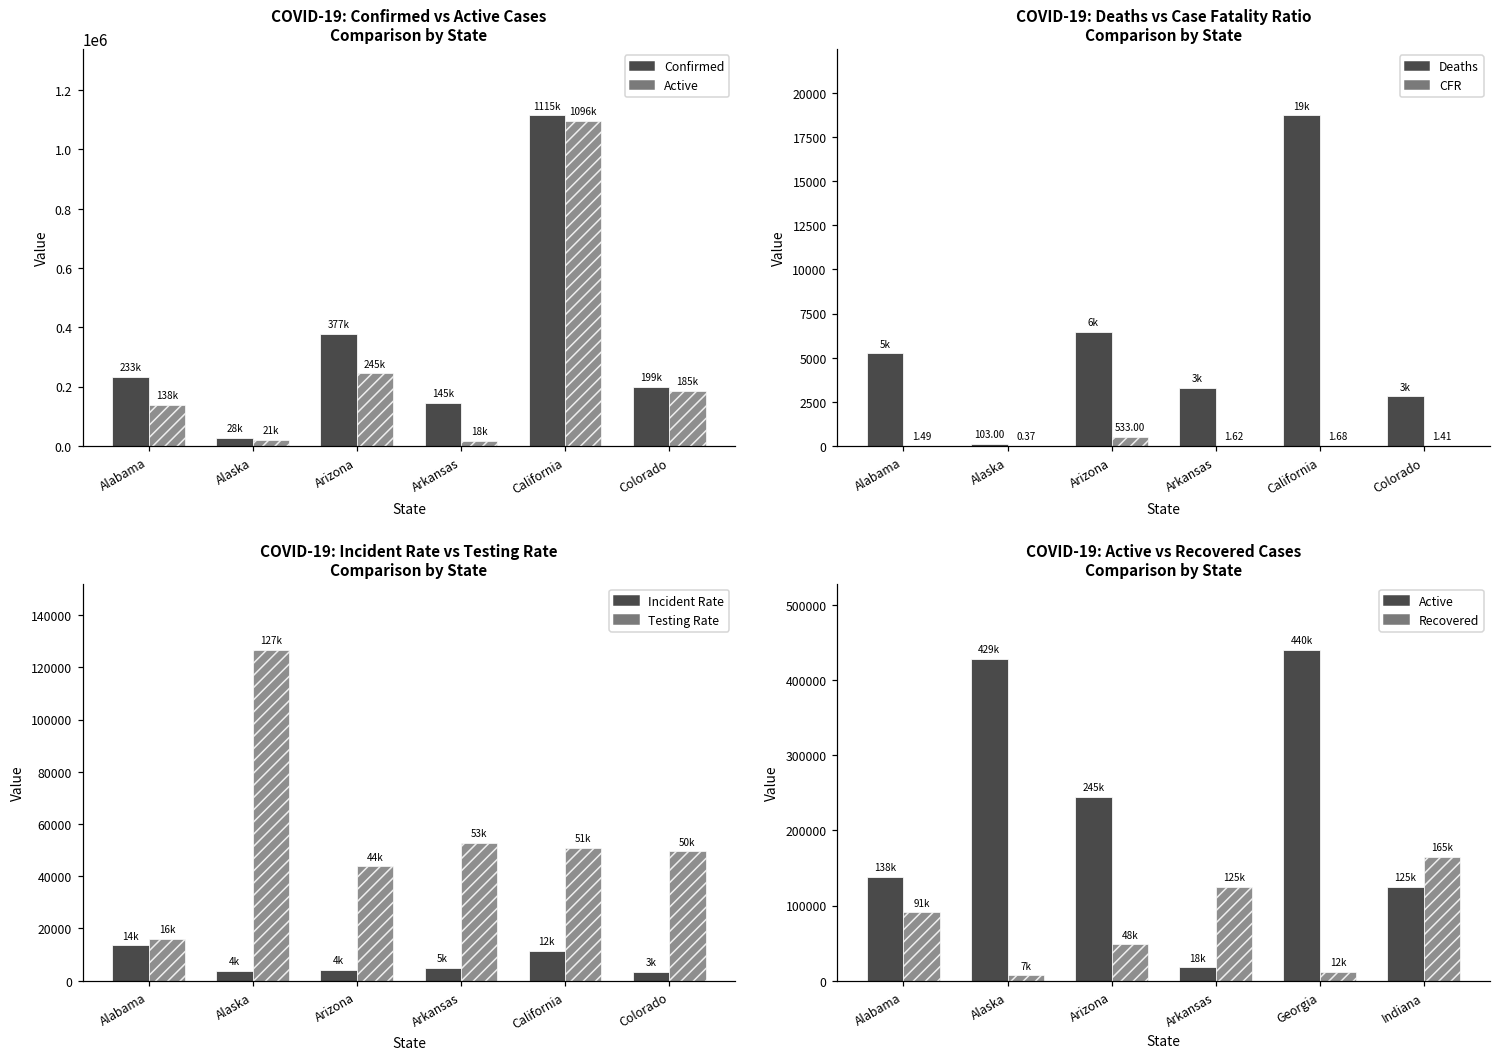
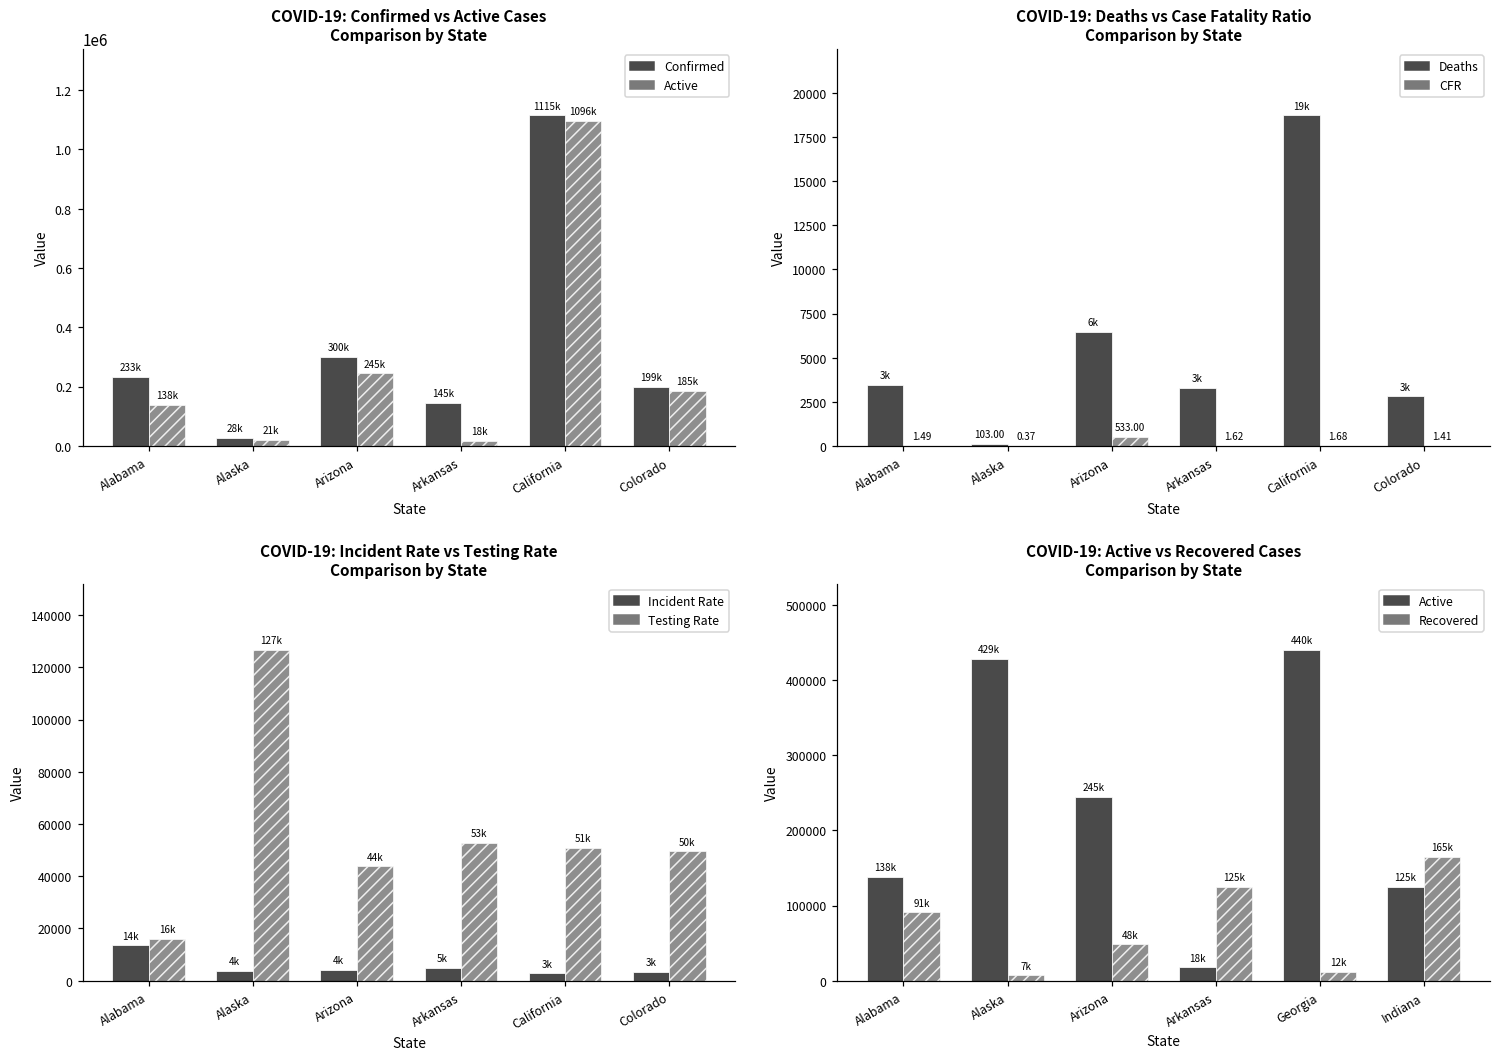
COVID-19: Confirmed vs Active Cases Comparison by State, Confirmed, Arizona: 377k -> 300k
COVID-19: Deaths vs Case Fatality Ratio Comparison by State, Deaths, Alabama: 5k -> 3k
COVID-19: Incident Rate vs Testing Rate Comparison by State, Incident Rate, California: 12k -> 3k
